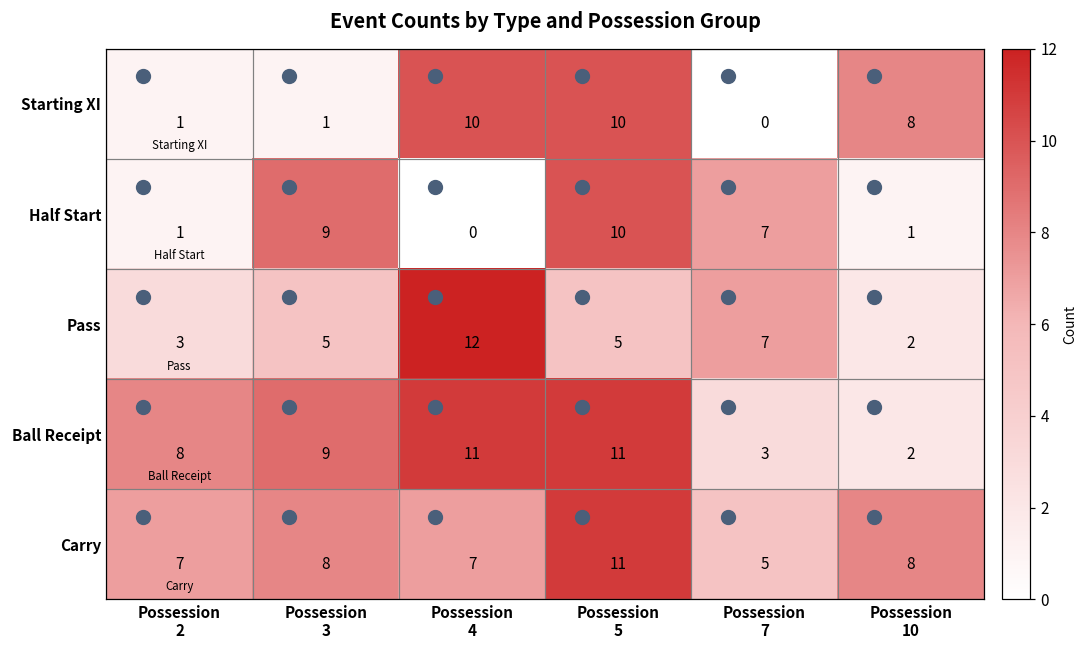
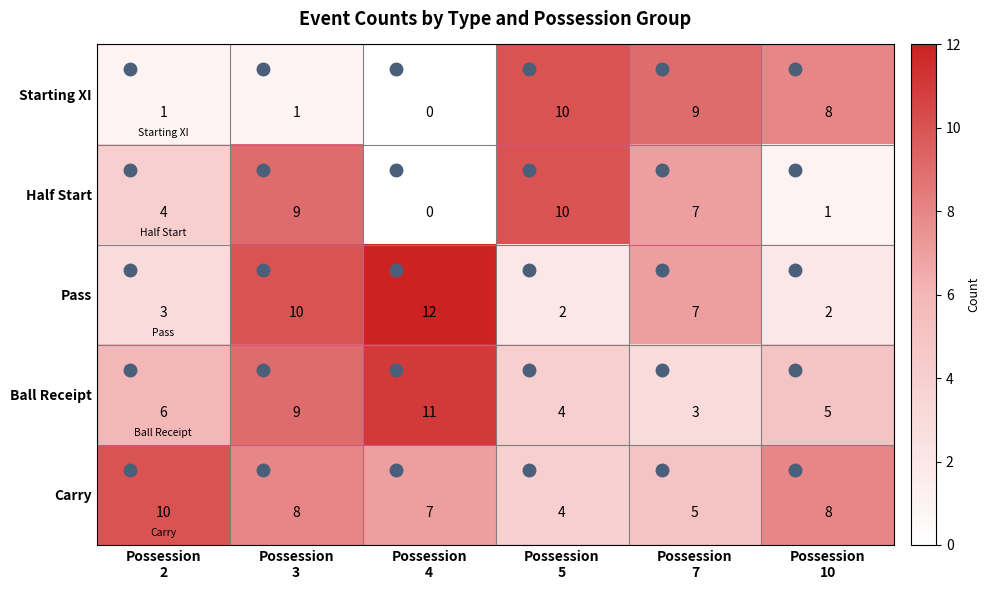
Starting XI, Possession 4: 10 -> 0
Starting XI, Possession 7: 0 -> 9
Half Start, Possession 2: 1 -> 4
Pass, Possession 3: 5 -> 10
Pass, Possession 5: 5 -> 2
Ball Receipt, Possession 2: 8 -> 6
Ball Receipt, Possession 5: 11 -> 4
Ball Receipt, Possession 10: 2 -> 5
Carry, Possession 2: 7 -> 10
Carry, Possession 5: 11 -> 4
